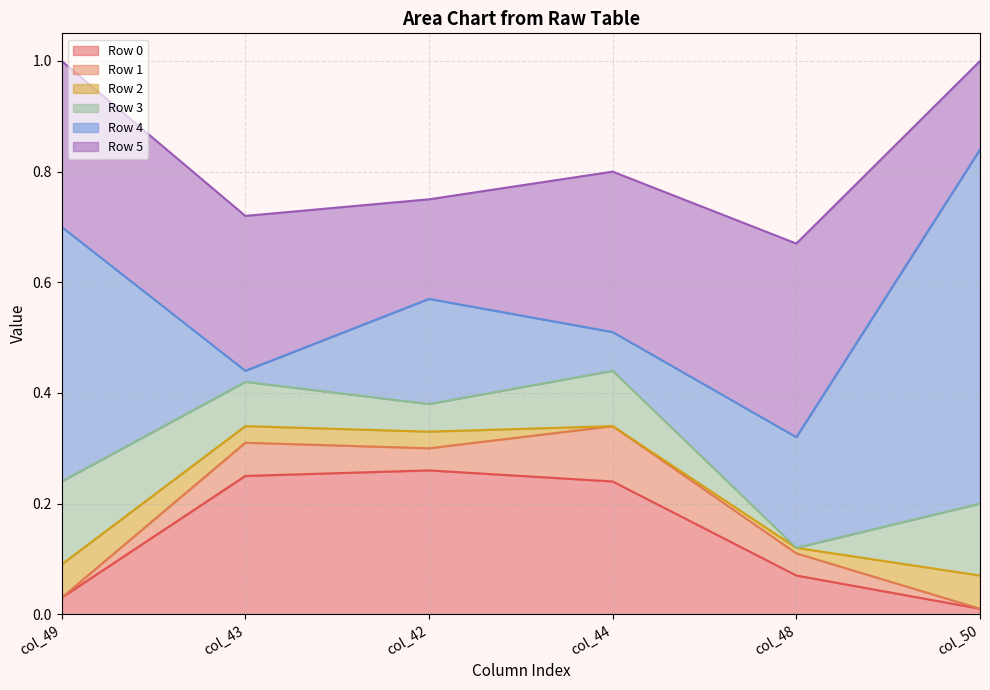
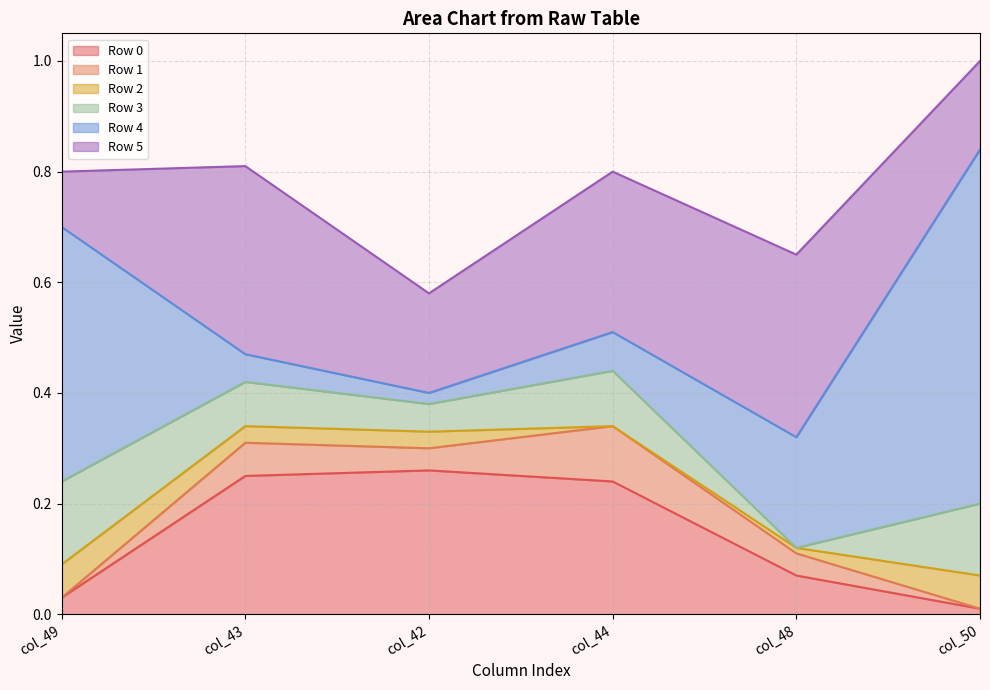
Row 5, col_49: 0.3 -> 0.1
Row 4, col_43: 0.02 -> 0.05
Row 5, col_43: 0.28 -> 0.34
Row 4, col_42: 0.19 -> 0.02
Row 5, col_48: 0.35 -> 0.33
